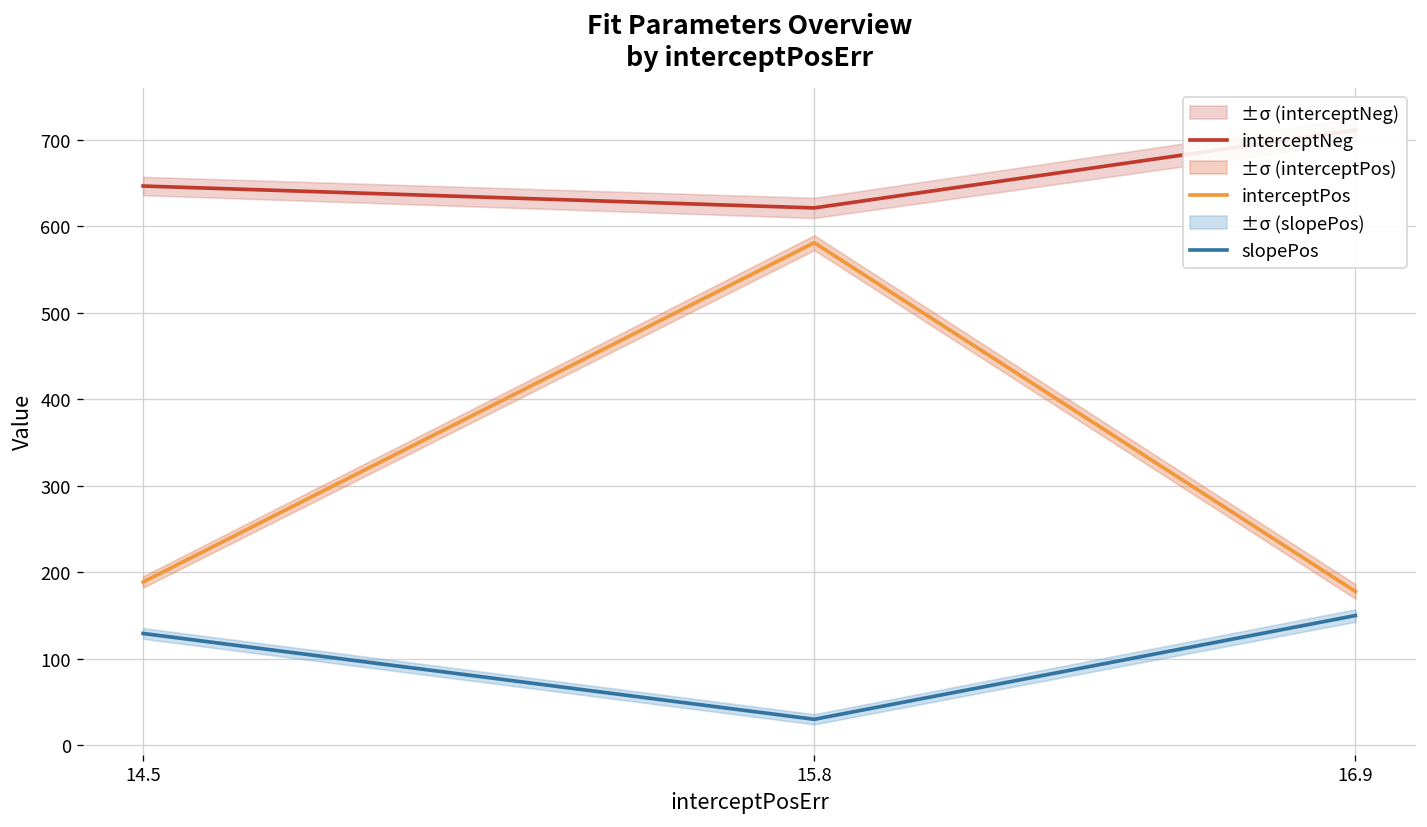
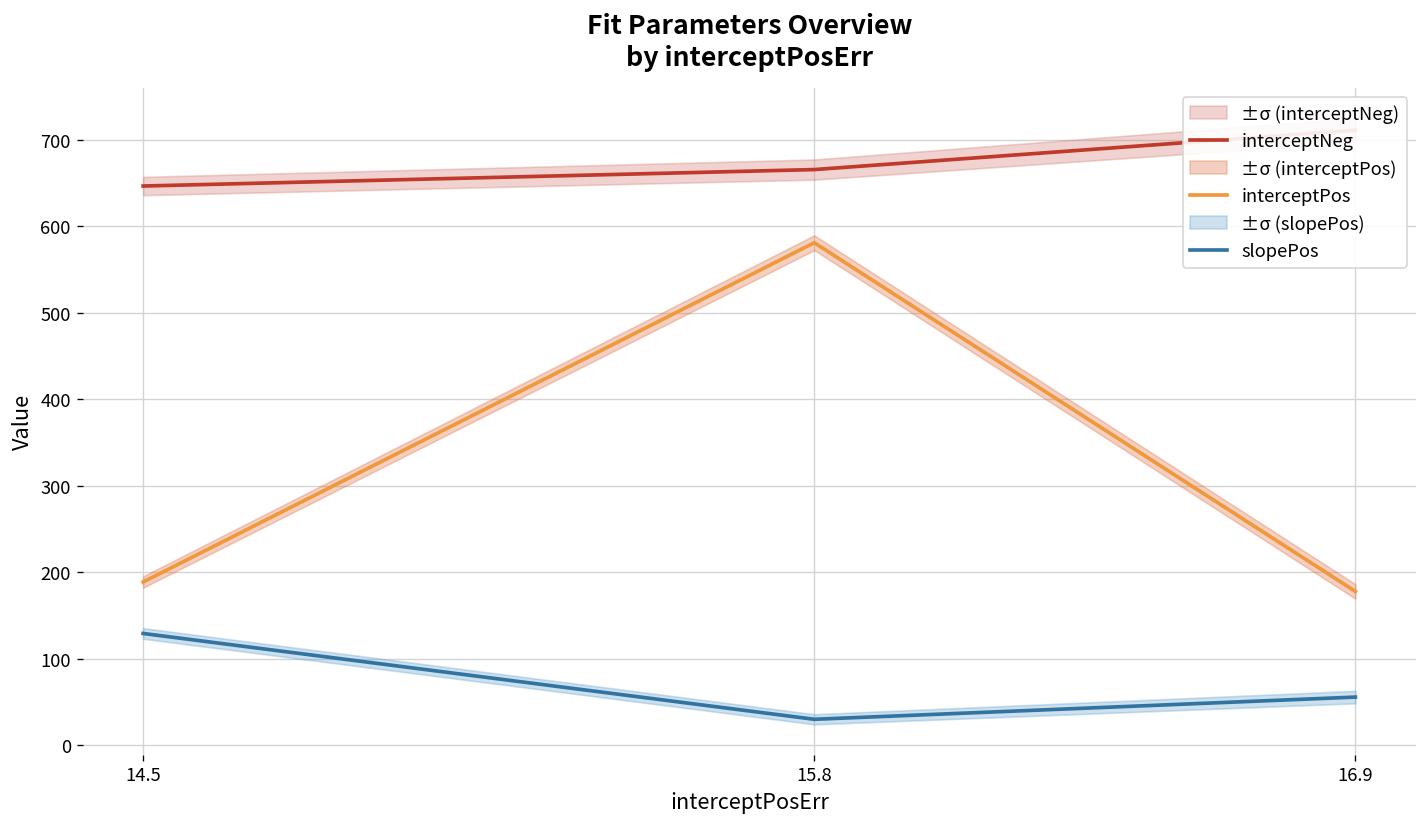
interceptNeg, 15.8: 620 -> 670
slopePos, 16.9: 150 -> 60
